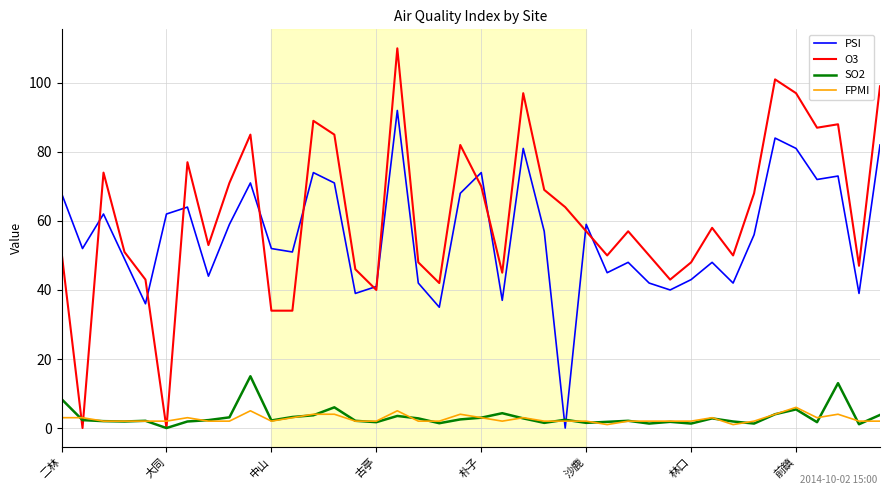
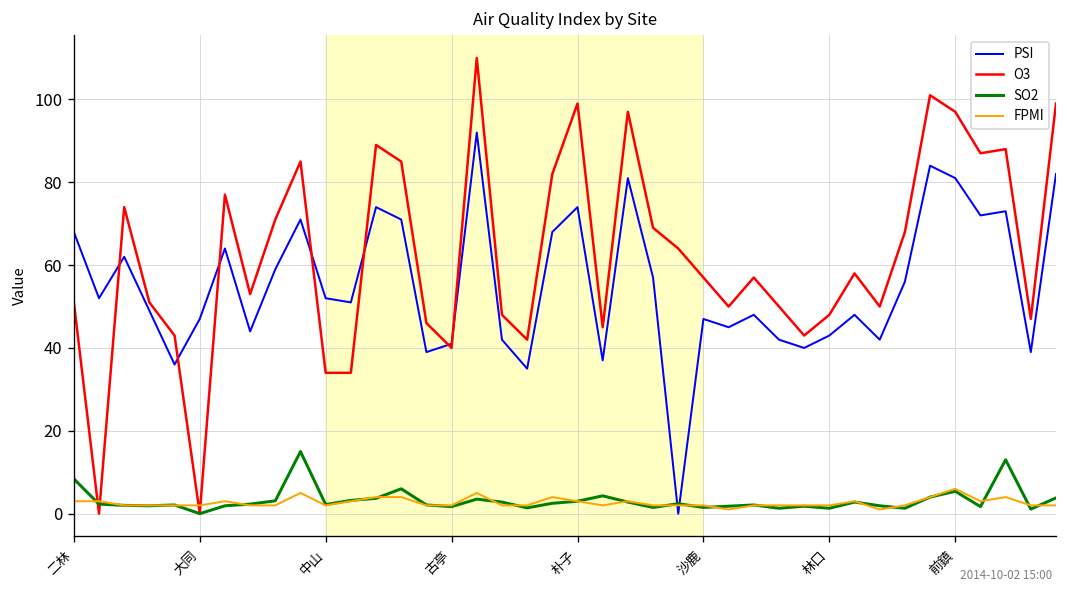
PSI, 大同: 62 -> 47
O3, 朴子: 70 -> 99
PSI, 沙鹿: 59 -> 47
